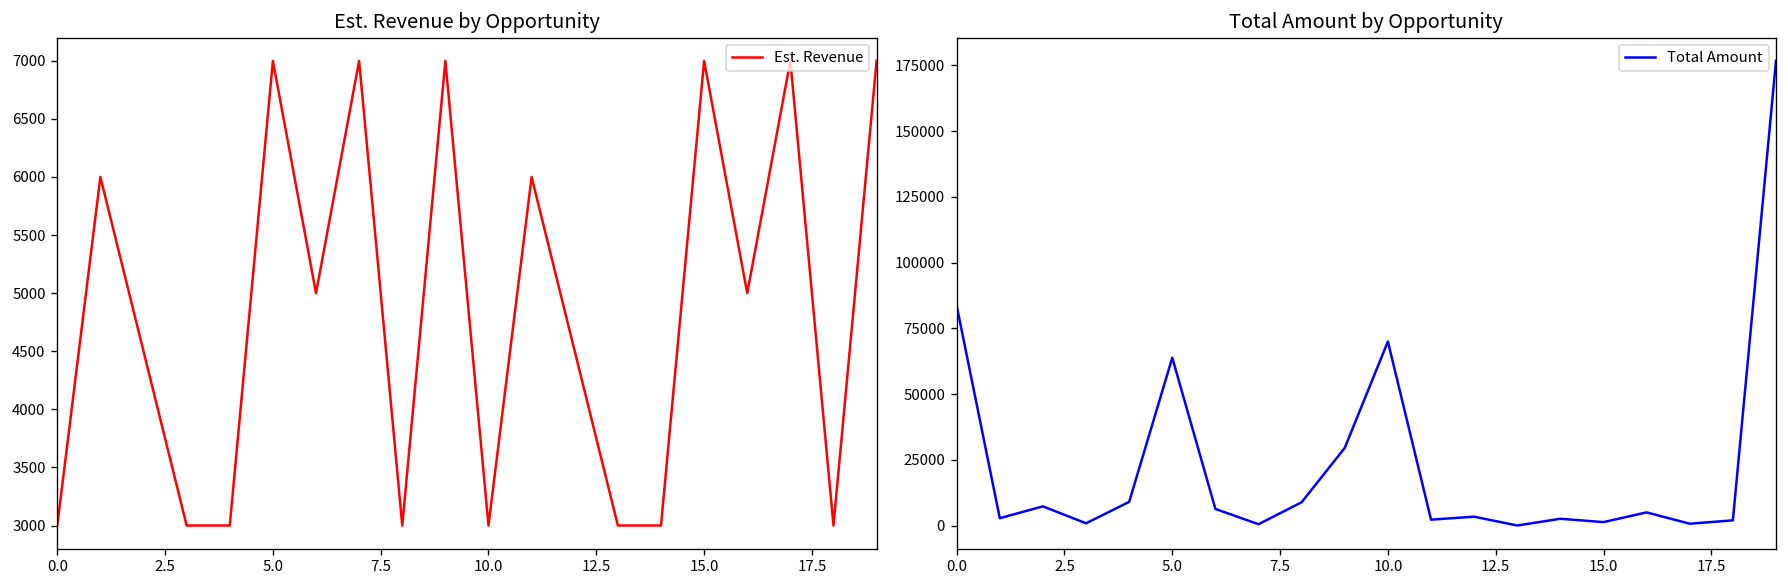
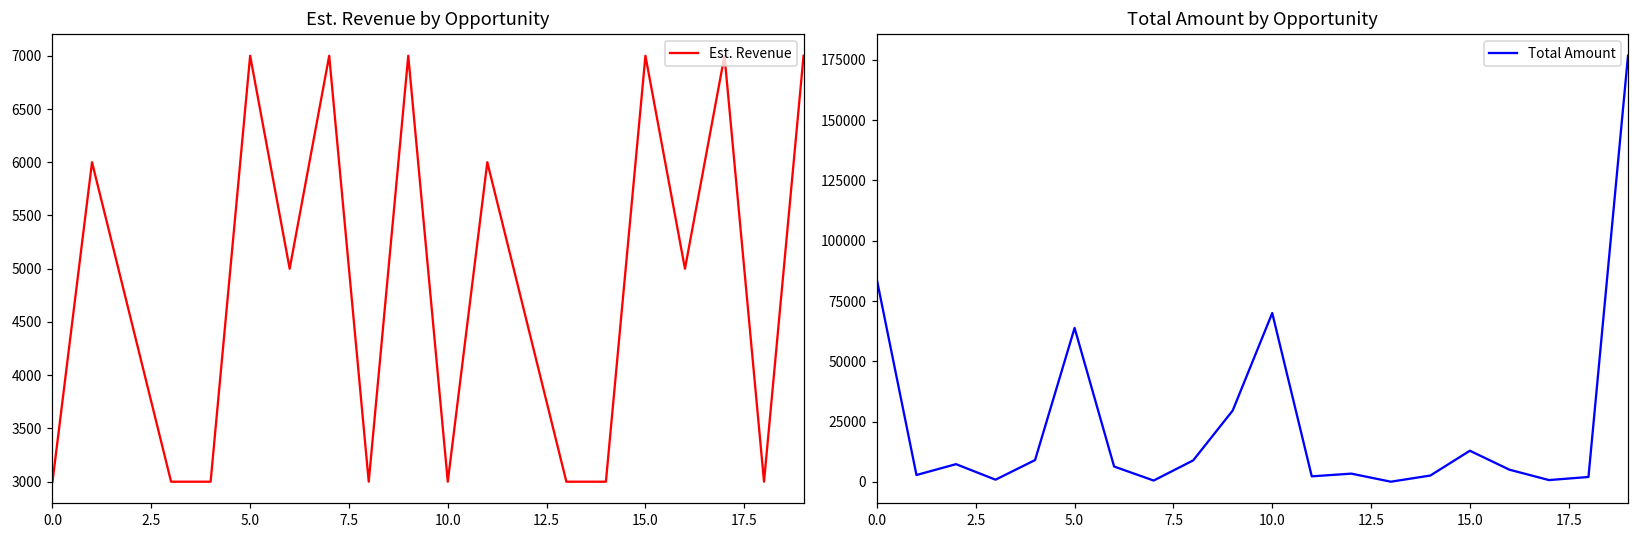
Total Amount by Opportunity, 15.0: 1000 -> 13000
